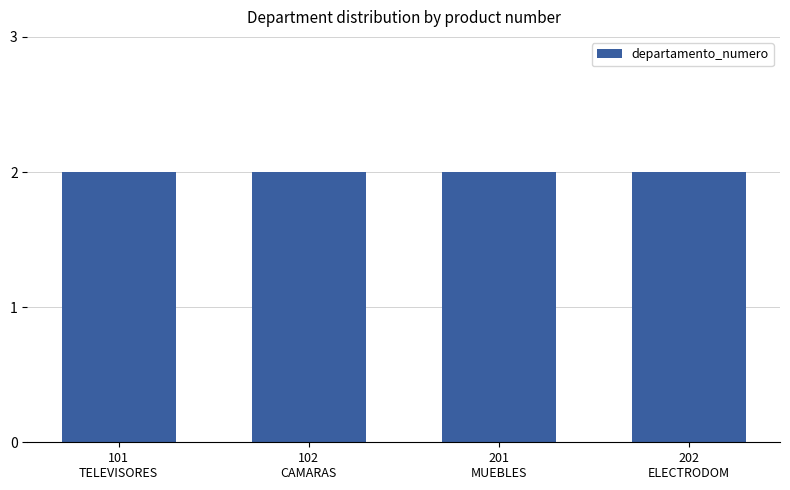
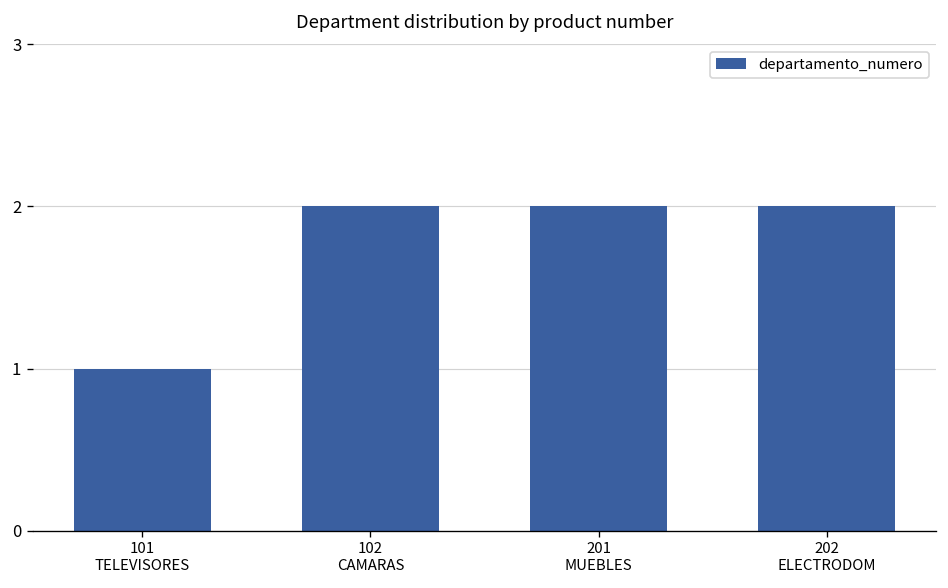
101 TELEVISORES: 2 -> 1
